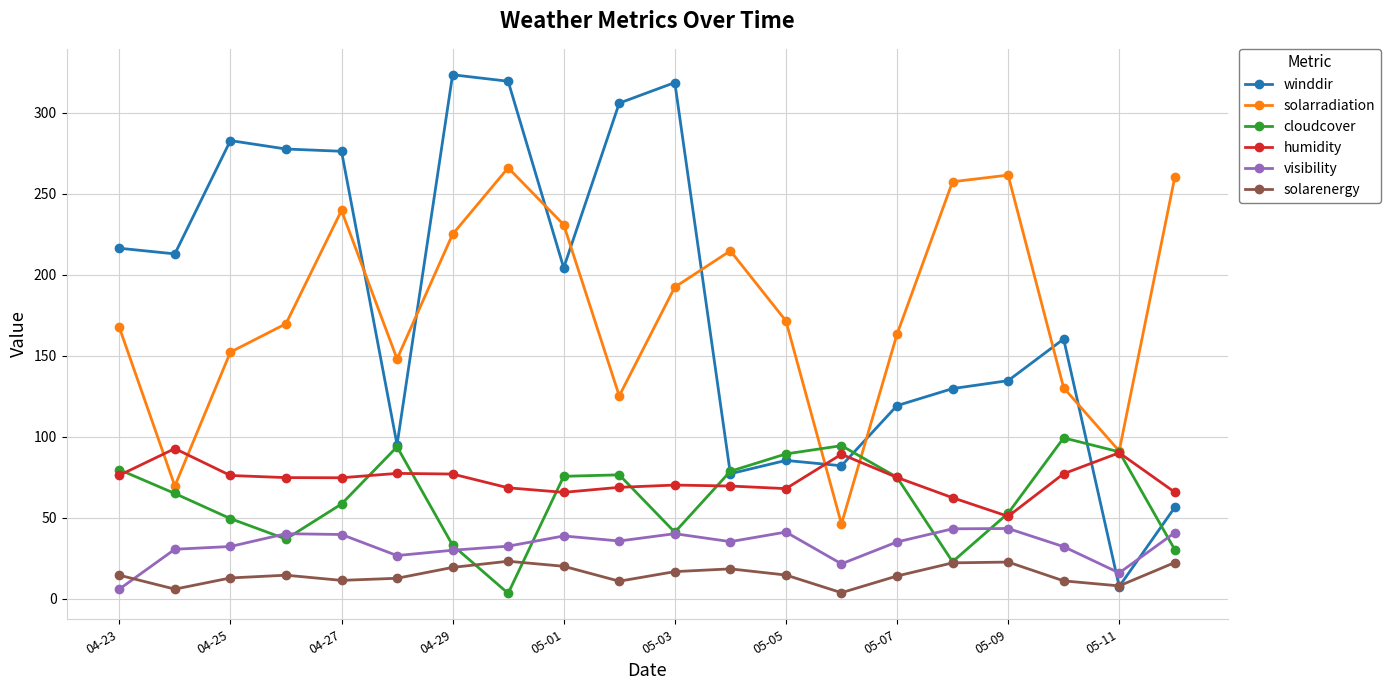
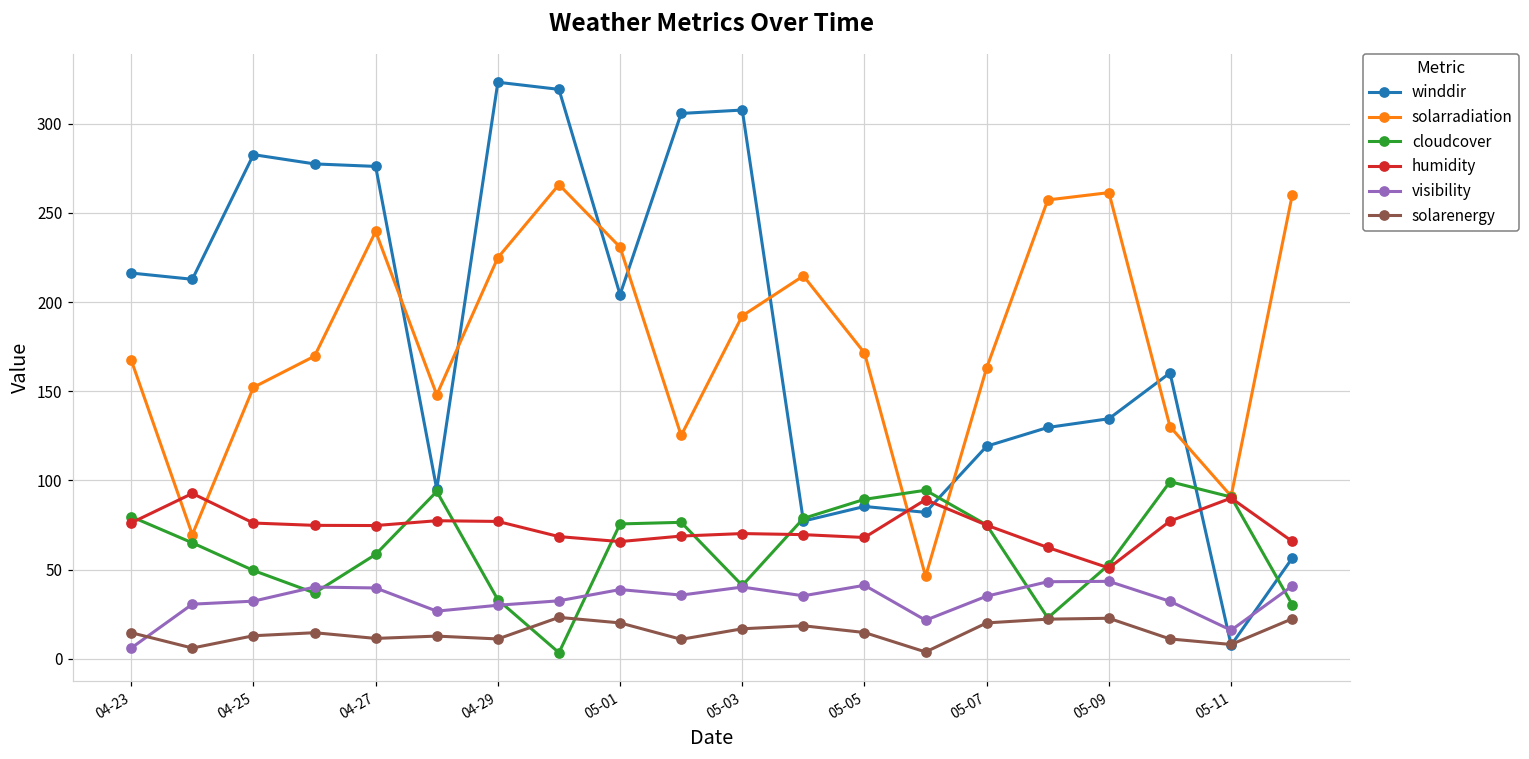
solarenergy, 04-29: 19 -> 11
winddir, 05-03: 319 -> 308
solarenergy, 05-07: 14 -> 20
